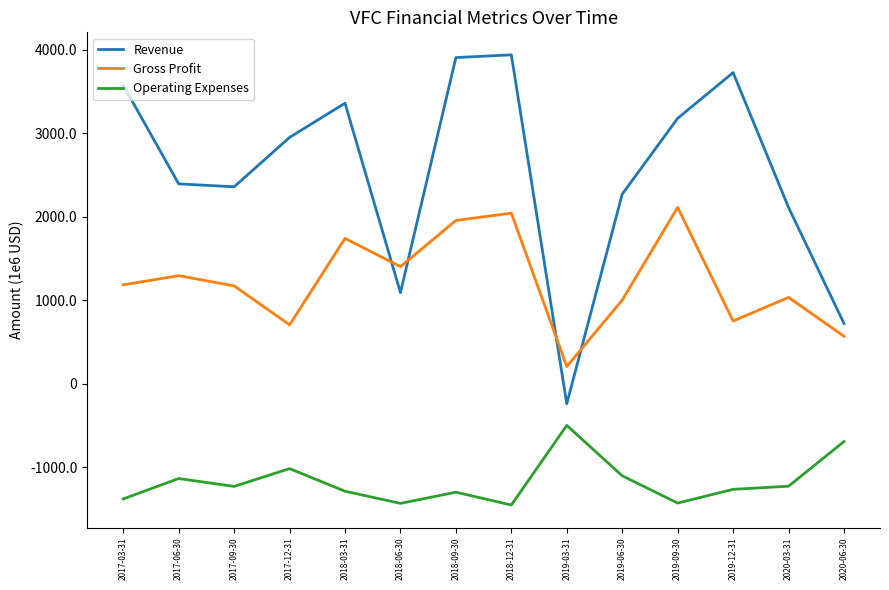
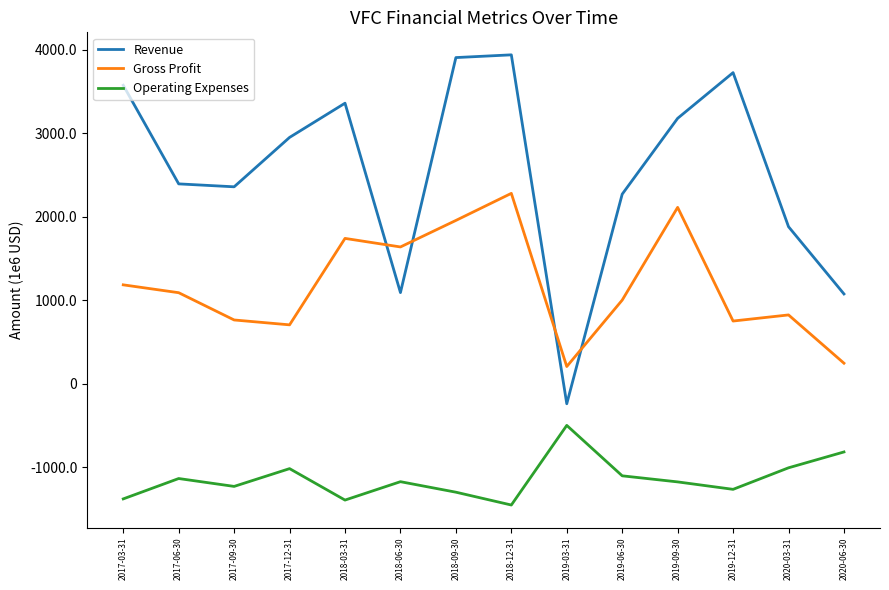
Gross Profit, 2017-06-30: 1300 -> 1100
Gross Profit, 2017-09-30: 1200 -> 800
Operating Expenses, 2018-03-31: -1300 -> -1400
Gross Profit, 2018-06-30: 1400 -> 1600
Operating Expenses, 2018-06-30: -1400 -> -1200
Gross Profit, 2018-12-31: 2000 -> 2300
Operating Expenses, 2019-09-30: -1400 -> -1200
Revenue, 2020-03-31: 2100 -> 1900
Gross Profit, 2020-03-31: 1000 -> 800
Operating Expenses, 2020-03-31: -1200 -> -1000
Revenue, 2020-06-30: 700 -> 1100
Gross Profit, 2020-06-30: 600 -> 200
Operating Expenses, 2020-06-30: -700 -> -800
